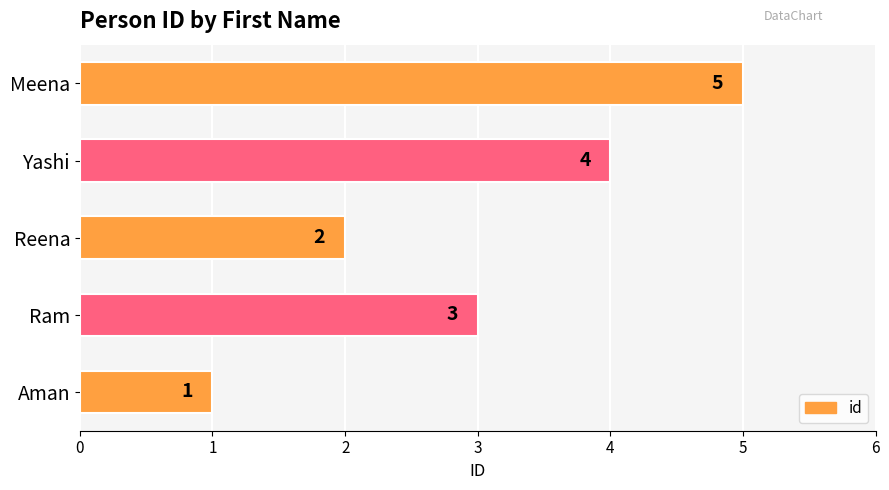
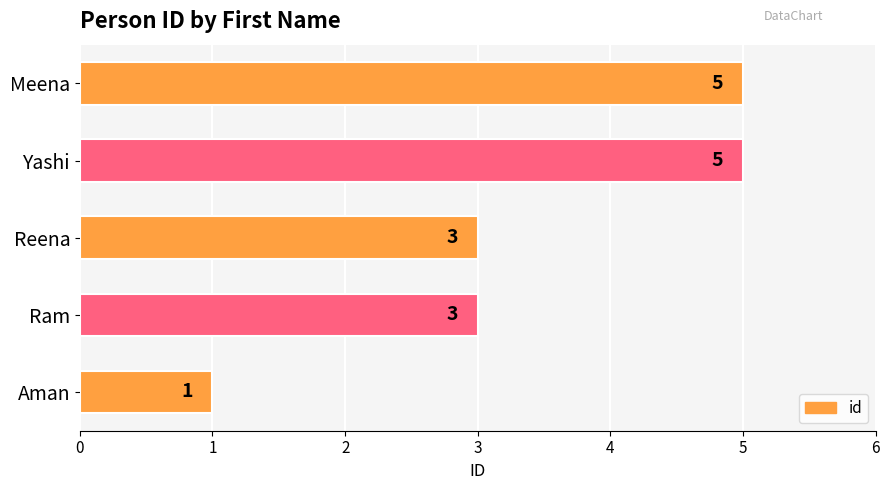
Yashi: 4 -> 5
Reena: 2 -> 3
